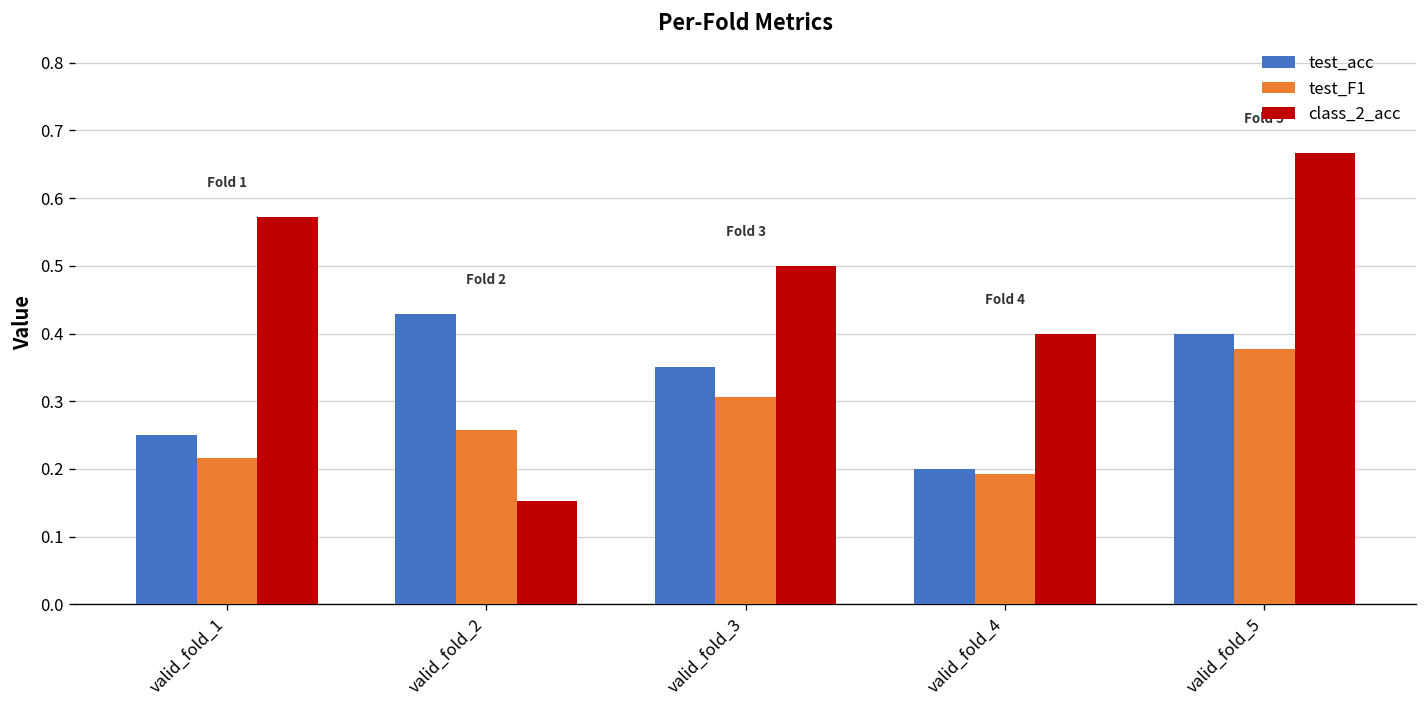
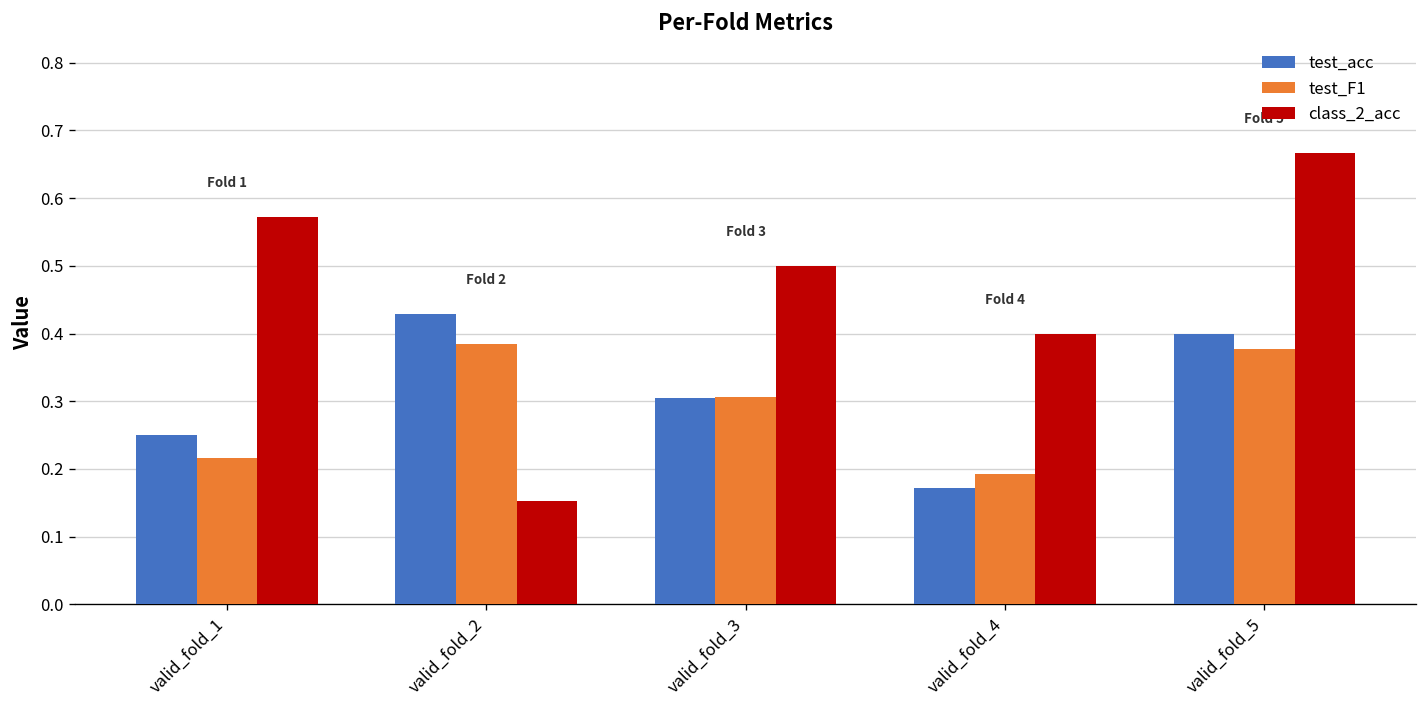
test_F1, valid_fold_2: 0.26 -> 0.39
test_acc, valid_fold_3: 0.35 -> 0.31
test_acc, valid_fold_4: 0.20 -> 0.17
